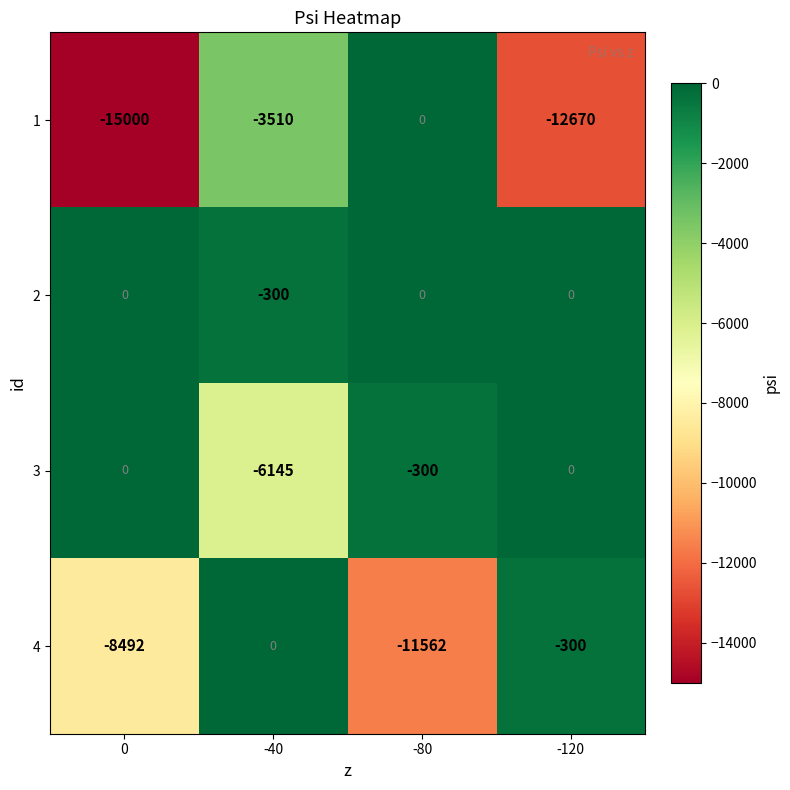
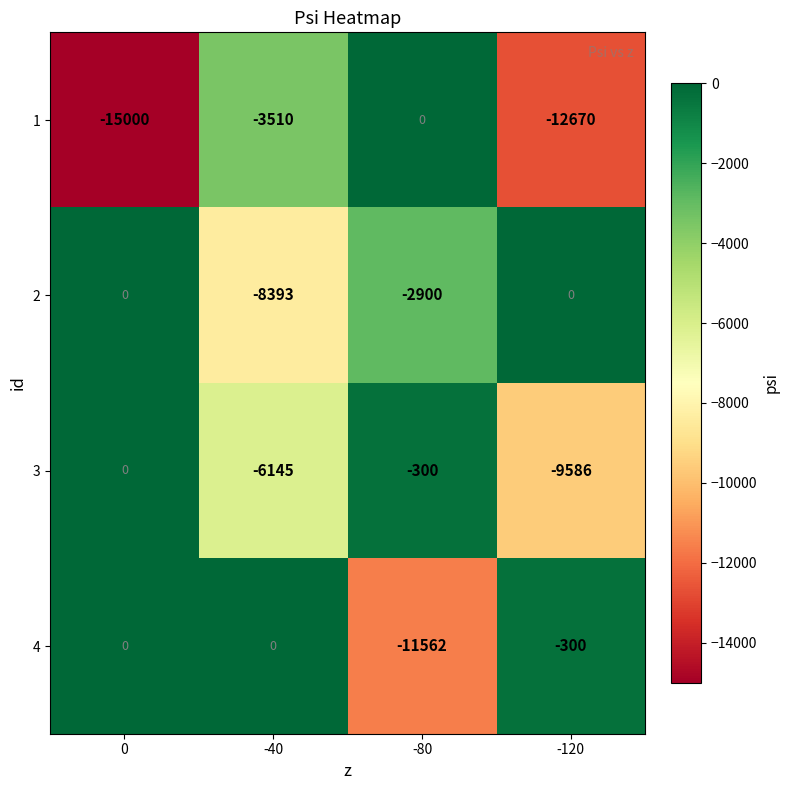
2, -40: -300 -> -8393
2, -80: 0 -> -2900
3, -120: 0 -> -9586
4, 0: -8492 -> 0
